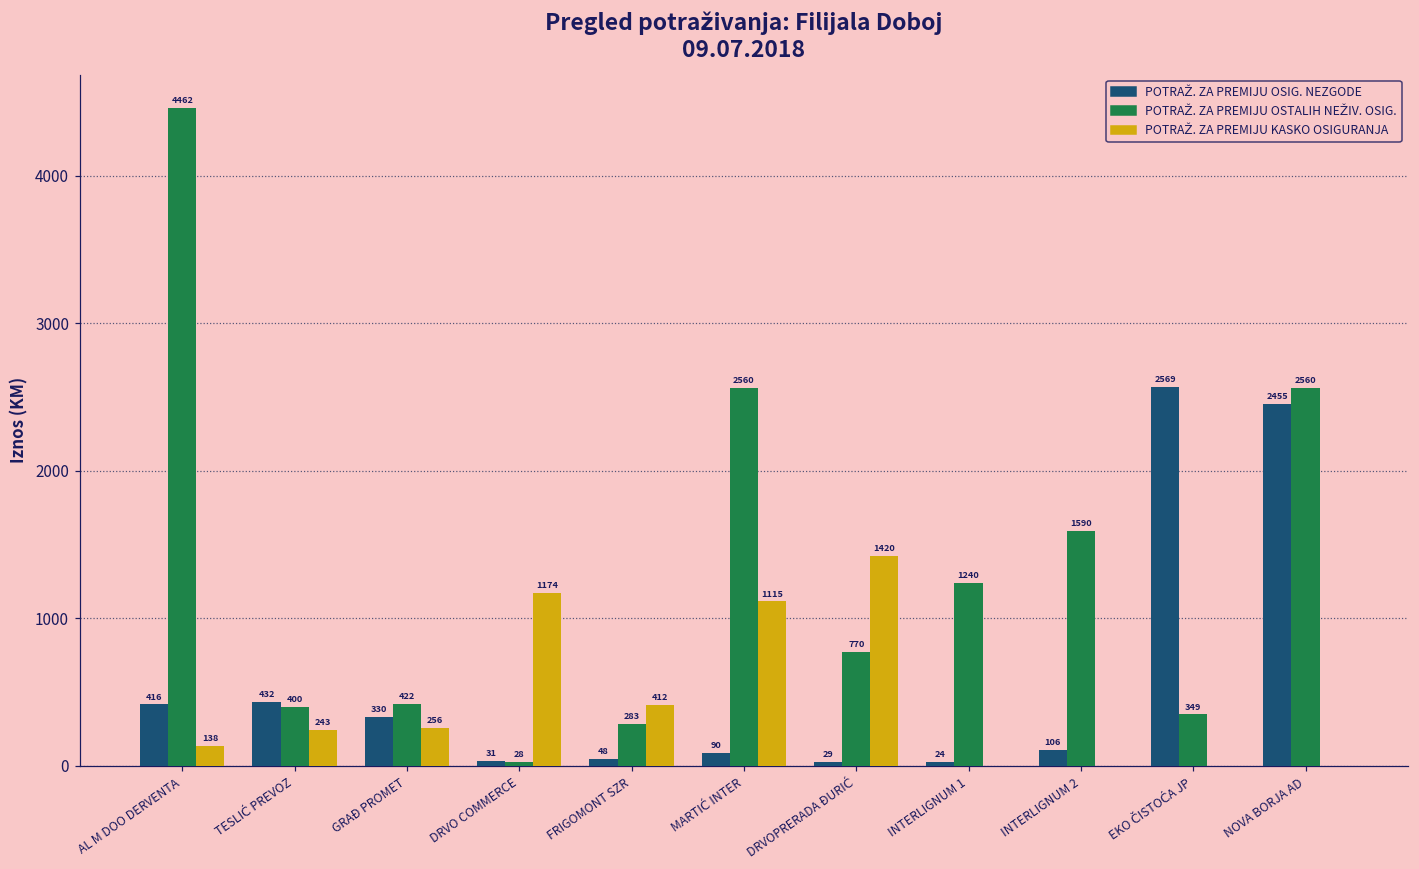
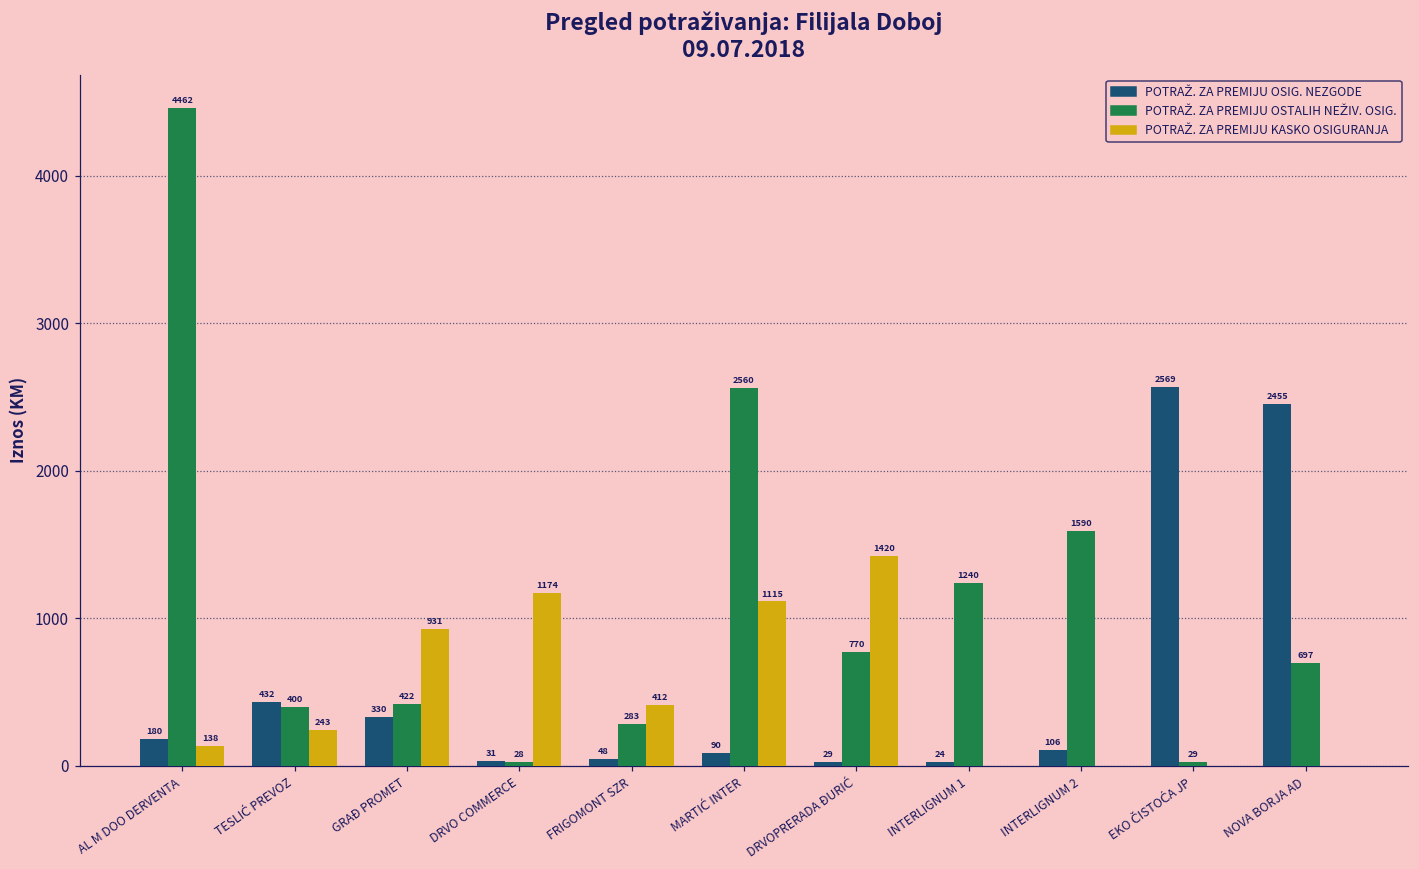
POTRAŽ. ZA PREMIJU OSIG. NEZGODE, AL M DOO DERVENTA: 416 -> 180
POTRAŽ. ZA PREMIJU KASKO OSIGURANJA, GRAĐ PROMET: 256 -> 931
POTRAŽ. ZA PREMIJU OSTALIH NEŽIV. OSIG., EKO ČISTOĆA JP: 349 -> 29
POTRAŽ. ZA PREMIJU OSTALIH NEŽIV. OSIG., NOVA BORJA AD: 2560 -> 697
